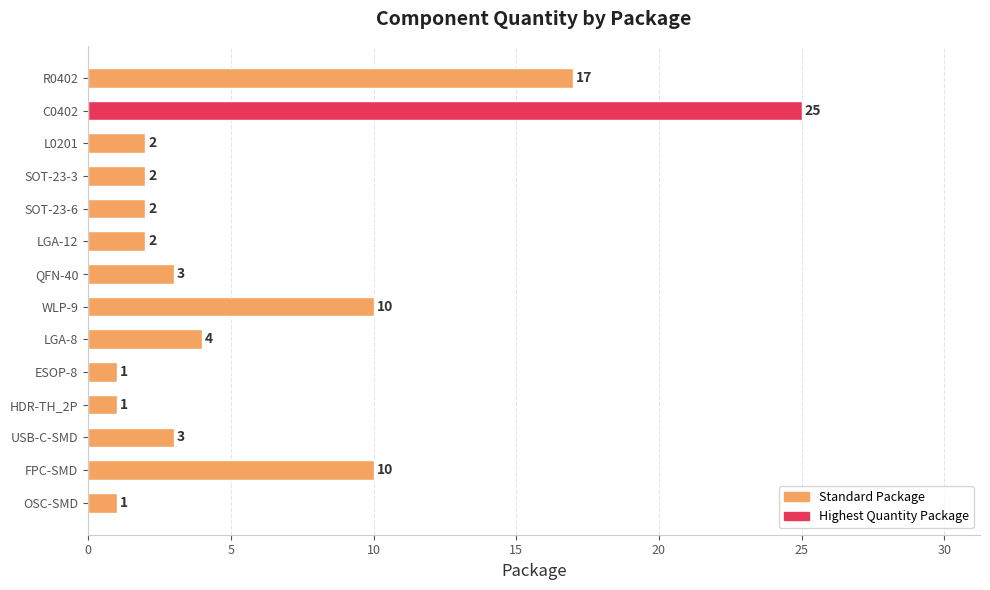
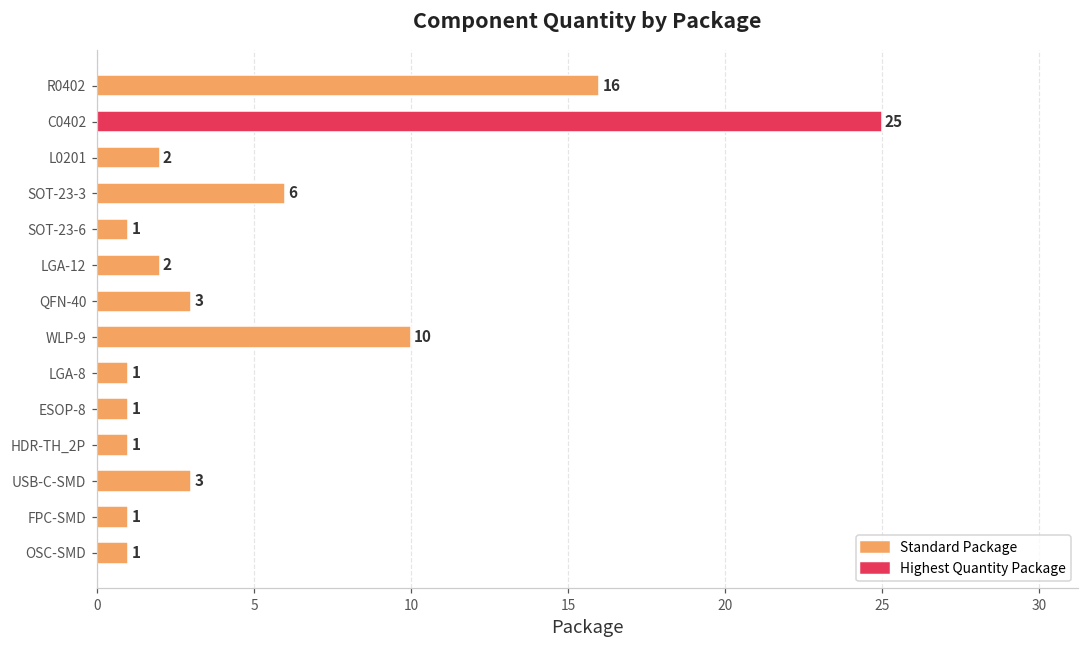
R0402: 17 -> 16
SOT-23-3: 2 -> 6
SOT-23-6: 2 -> 1
LGA-8: 4 -> 1
FPC-SMD: 10 -> 1
